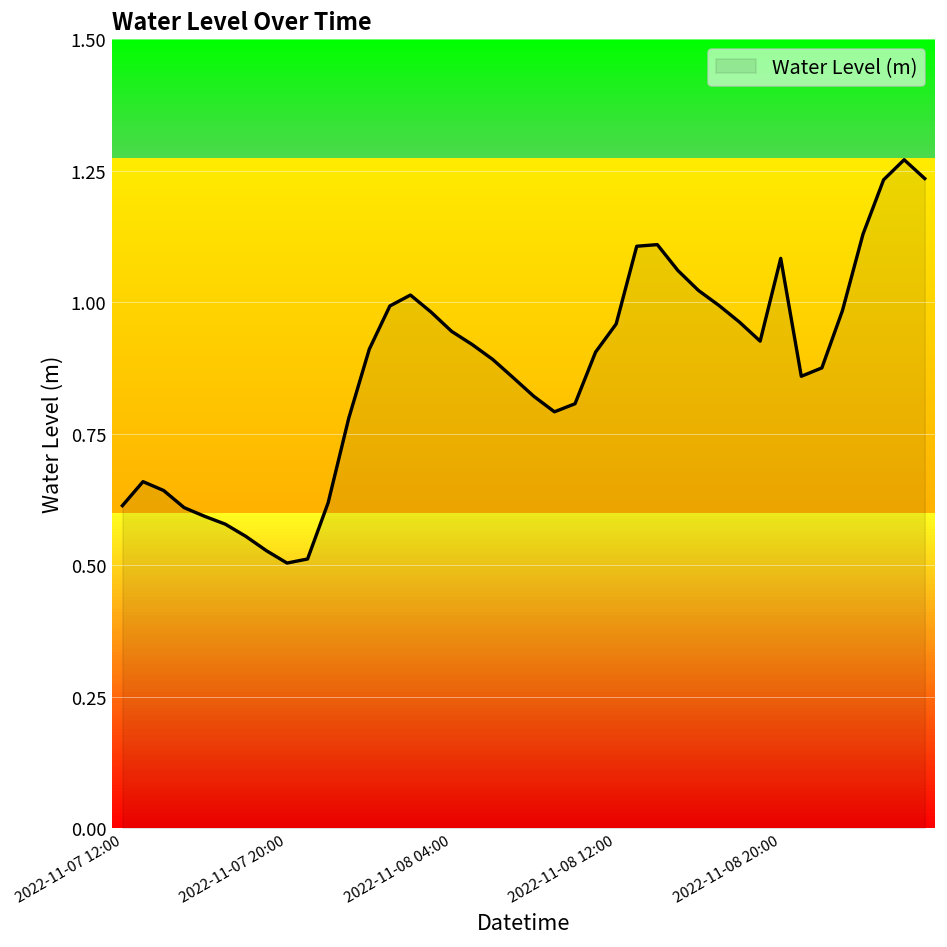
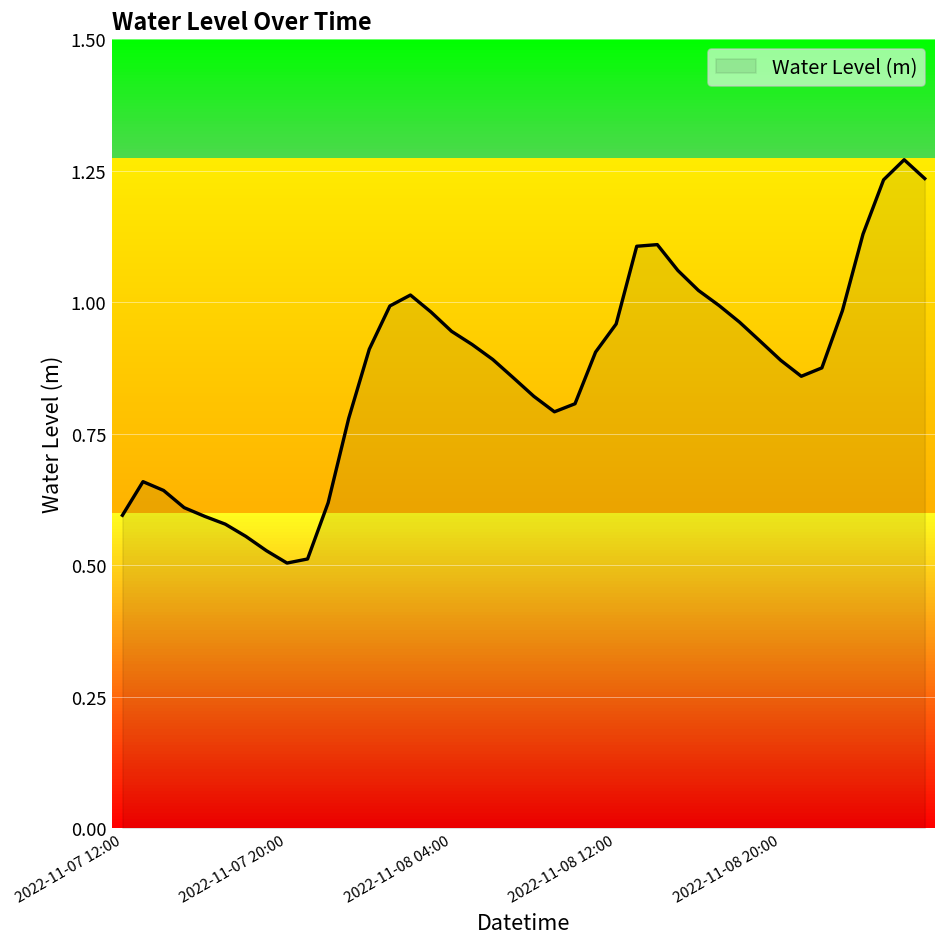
2022-11-07 12:00: 0.61 -> 0.59
2022-11-08 20:00: 1.08 -> 0.89
